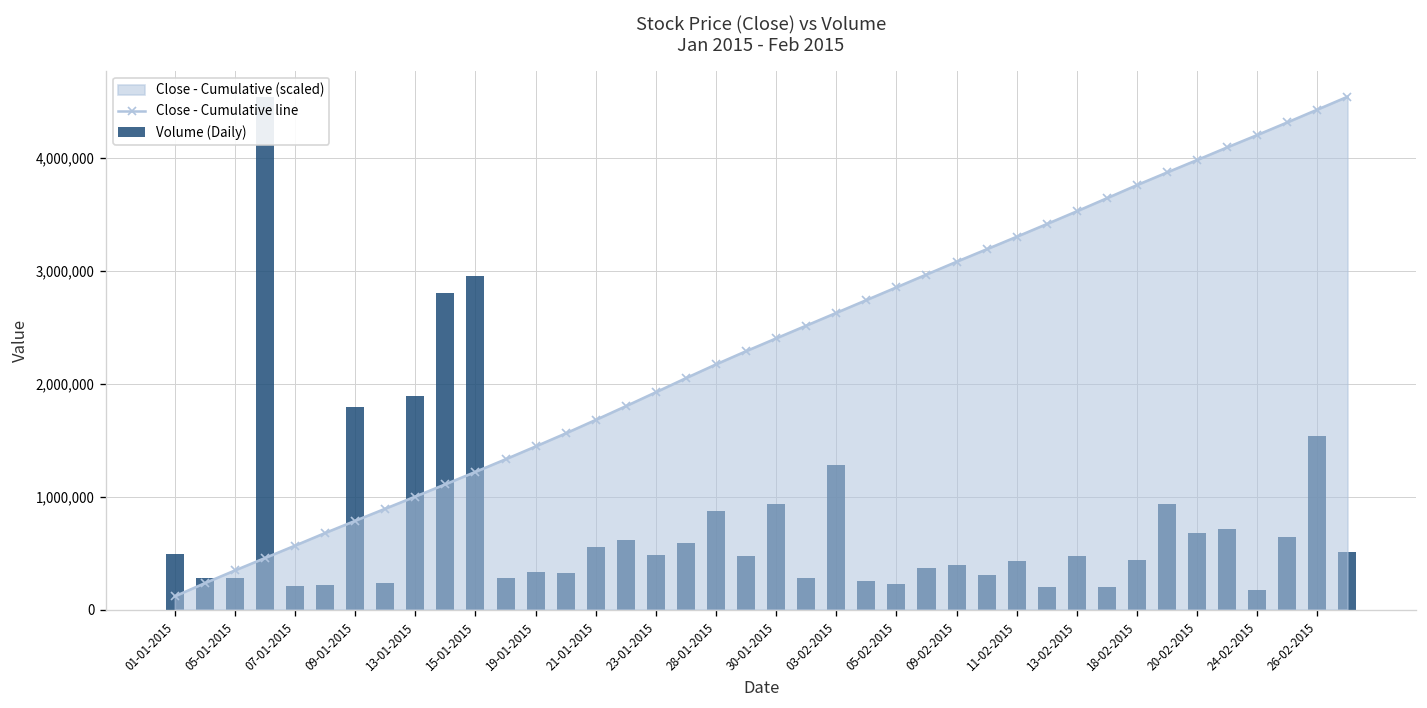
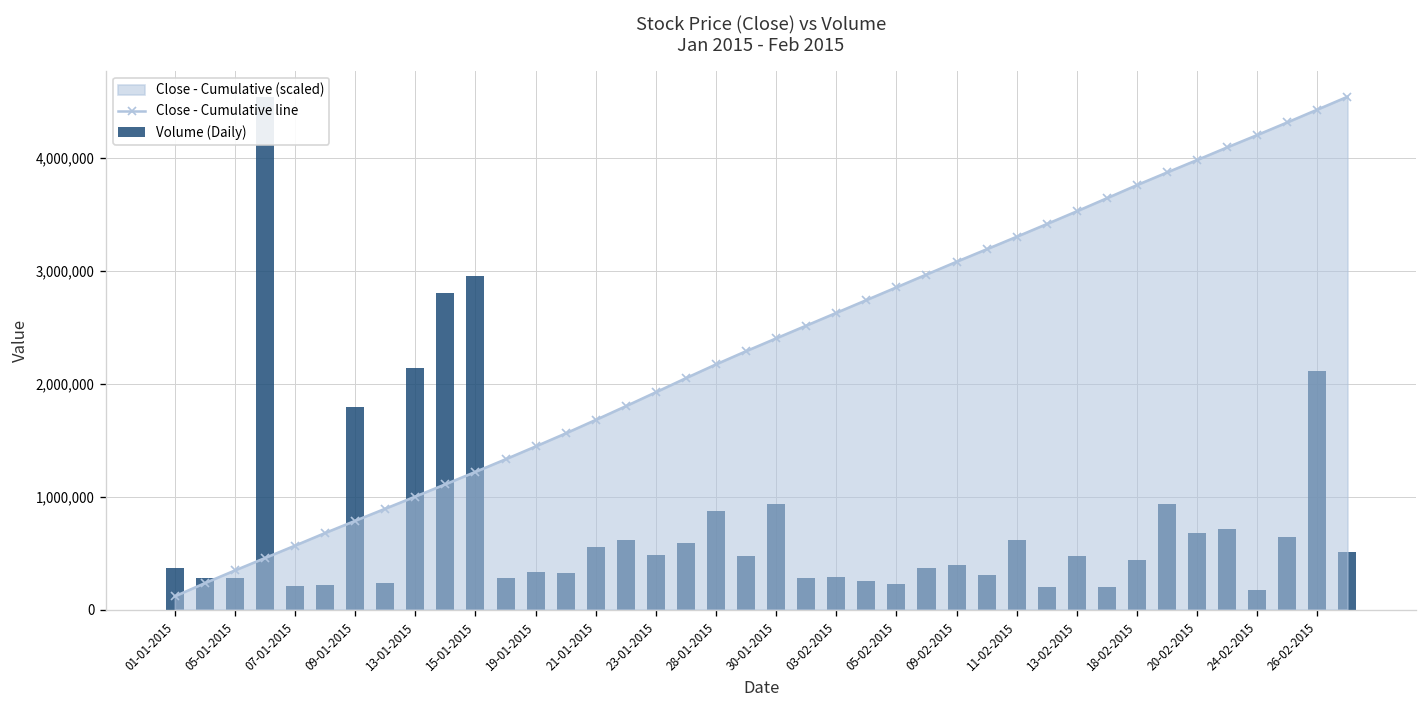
Volume (Daily), 01-01-2015: 500,000 -> 400,000
Volume (Daily), 13-01-2015: 1,900,000 -> 2,100,000
Volume (Daily), 03-02-2015: 1,300,000 -> 300,000
Volume (Daily), 11-02-2015: 400,000 -> 600,000
Volume (Daily), 26-02-2015: 1,500,000 -> 2,100,000
